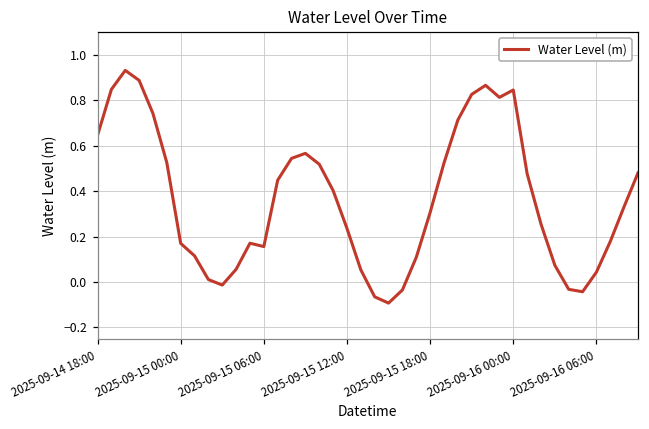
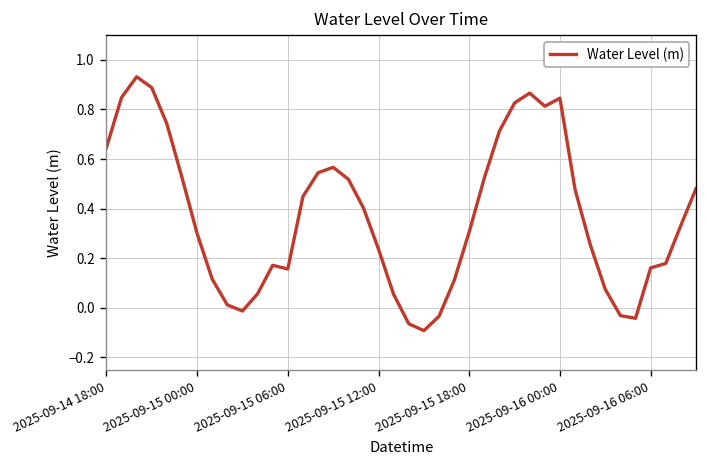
2025-09-15 00:00: 0.17 -> 0.30
2025-09-16 06:00: 0.04 -> 0.16
